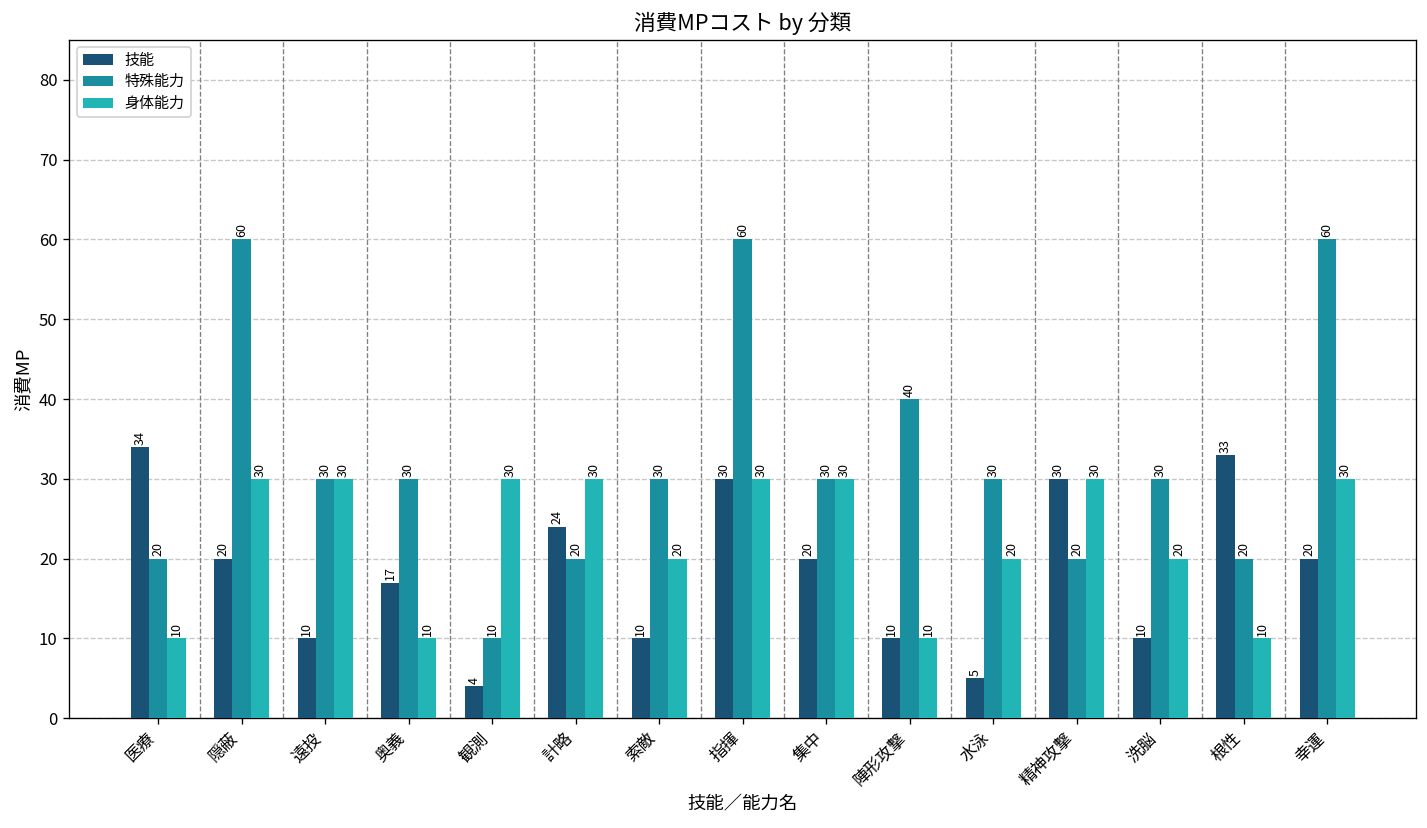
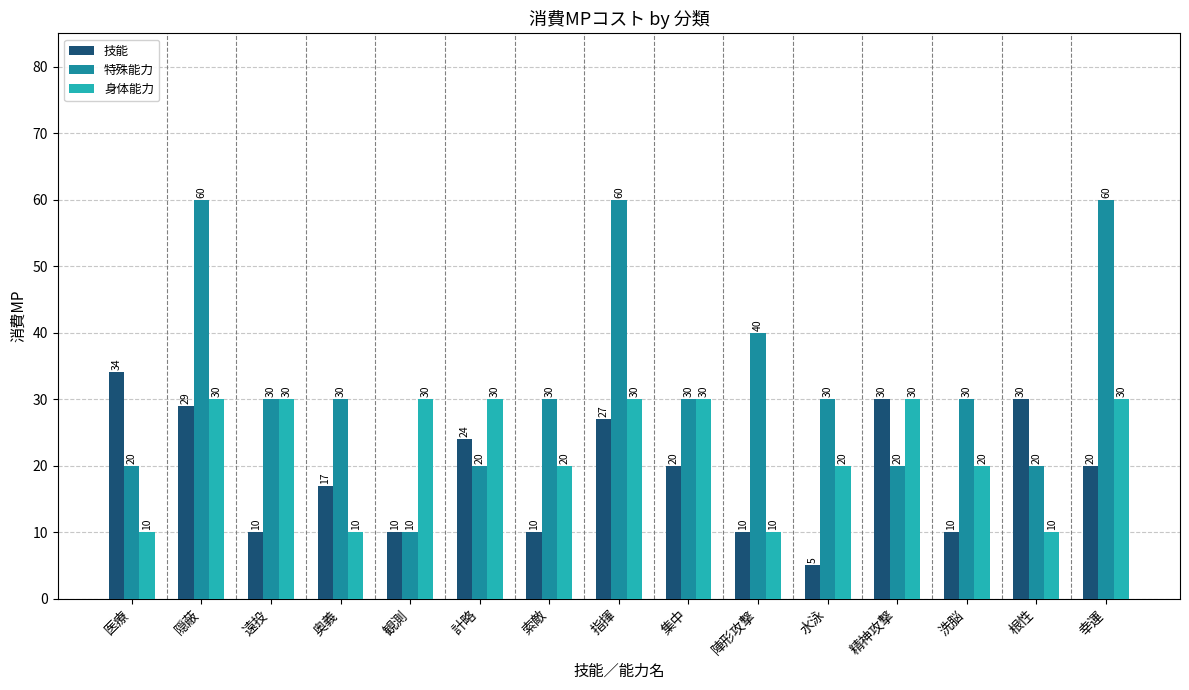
技能, 隠蔽: 20 -> 29
技能, 観測: 4 -> 10
技能, 指揮: 30 -> 27
技能, 根性: 33 -> 30
